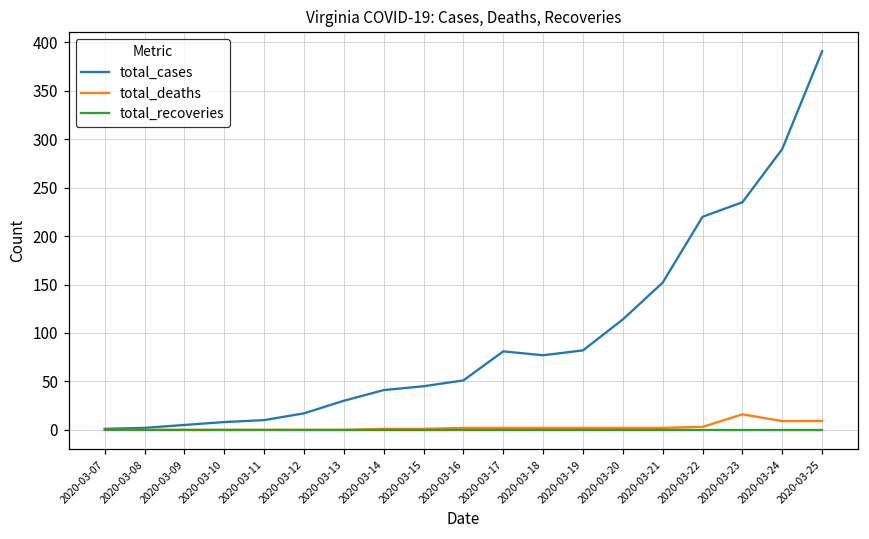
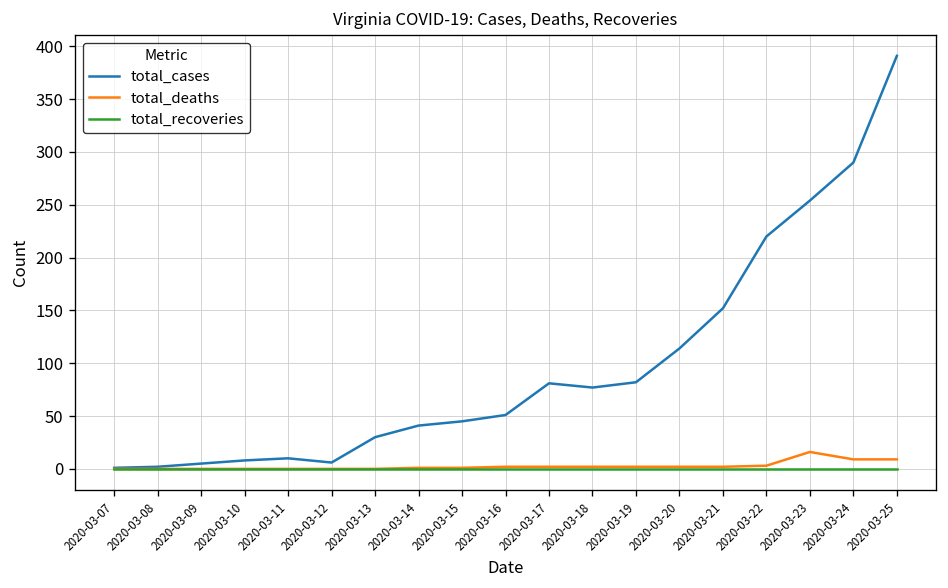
total_cases, 2020-03-12: 20 -> 10
total_cases, 2020-03-23: 240 -> 250
